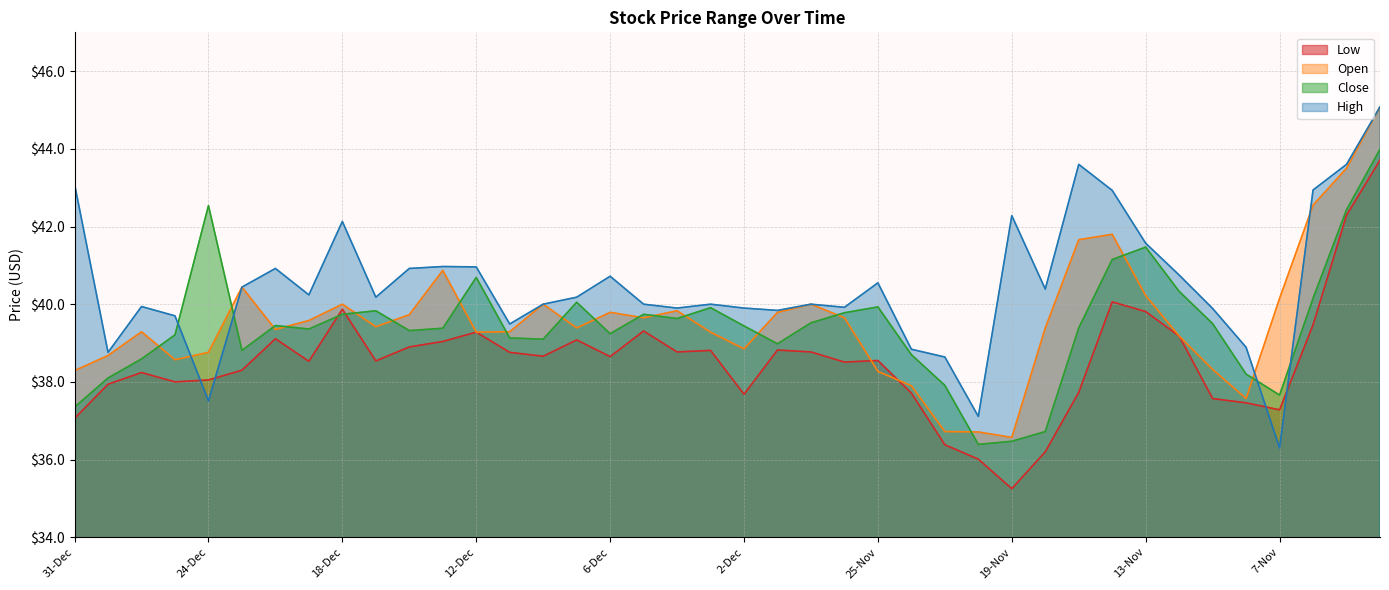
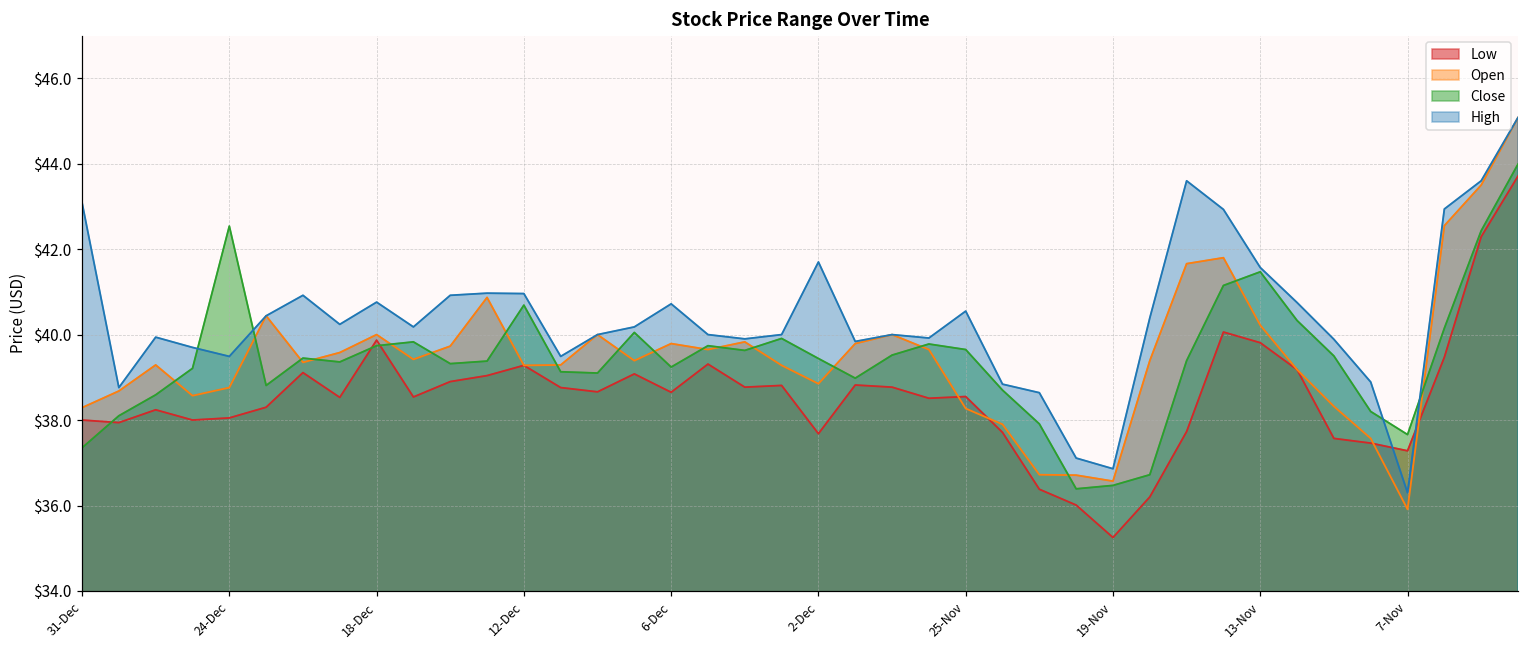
Low, 31-Dec: $37.1 -> $38.0
High, 24-Dec: $37.5 -> $39.5
High, 18-Dec: $42.1 -> $40.8
High, 2-Dec: $39.9 -> $41.7
Close, 25-Nov: $39.9 -> $39.7
High, 19-Nov: $42.3 -> $36.9
Open, 7-Nov: $40.2 -> $35.9
